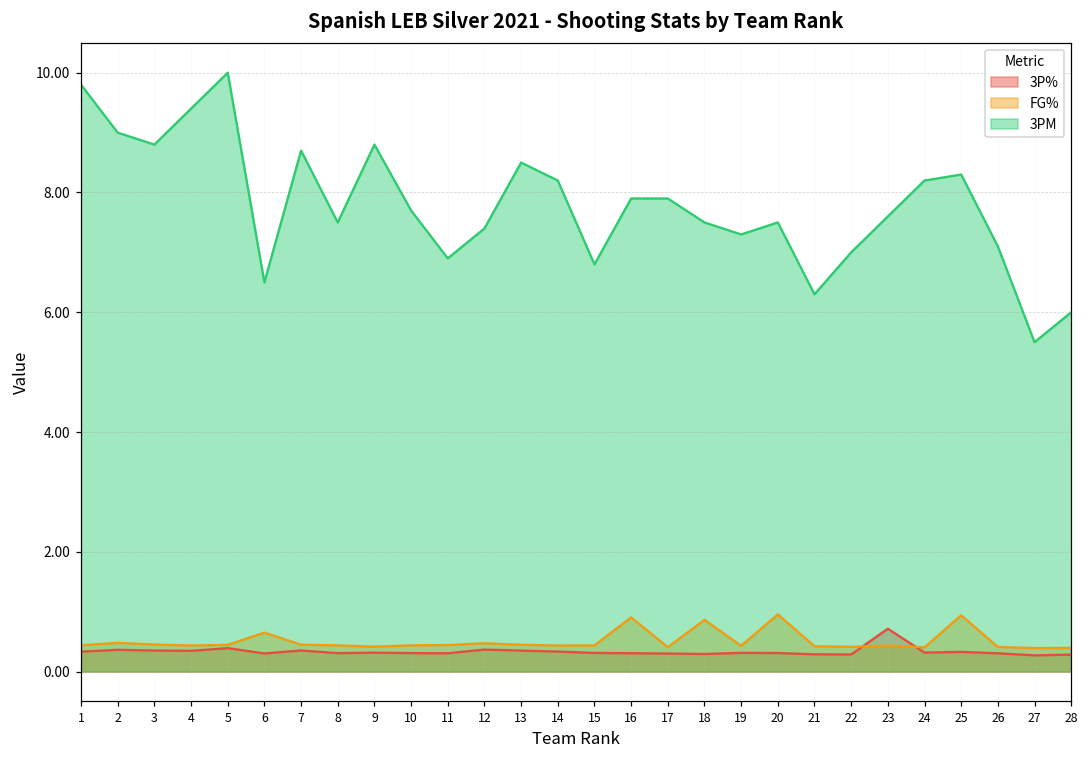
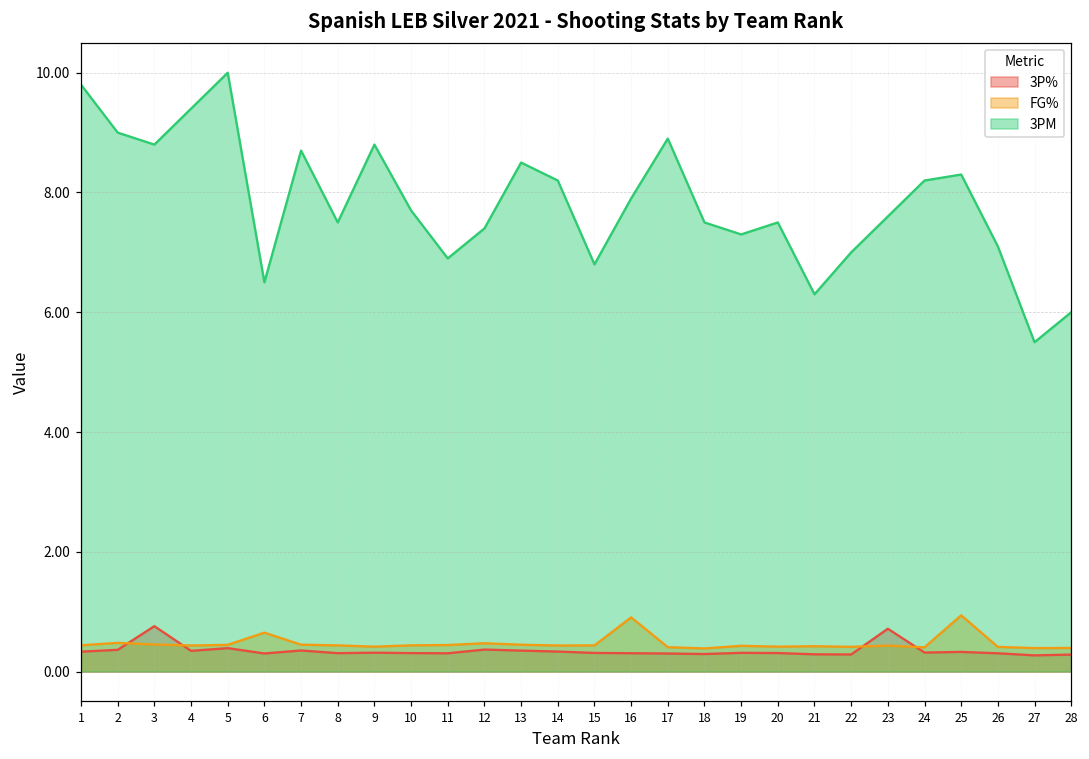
3P%, 3: 0.4 -> 0.8
3PM, 17: 7.9 -> 8.9
FG%, 18: 0.9 -> 0.4
FG%, 20: 1.0 -> 0.4
